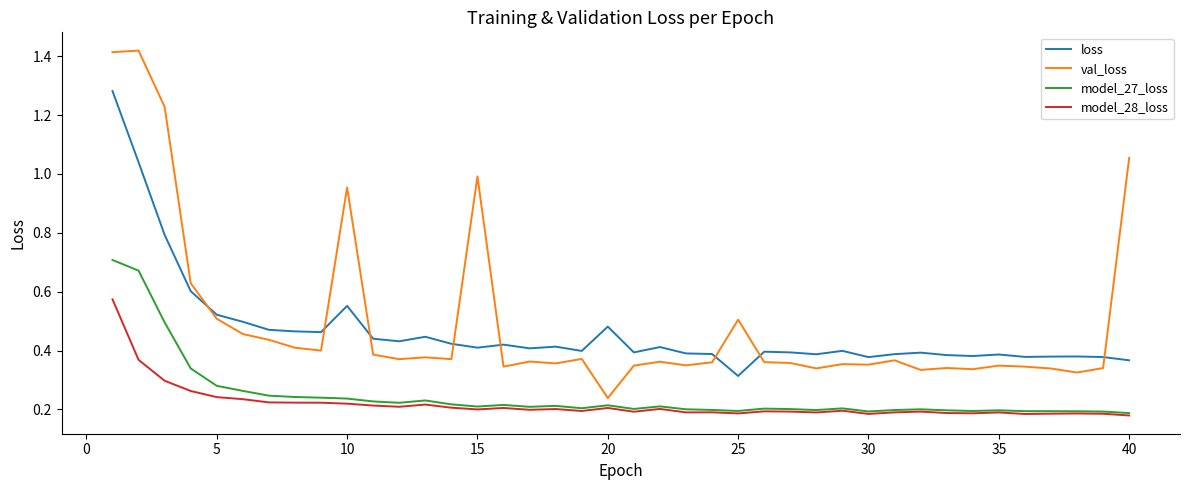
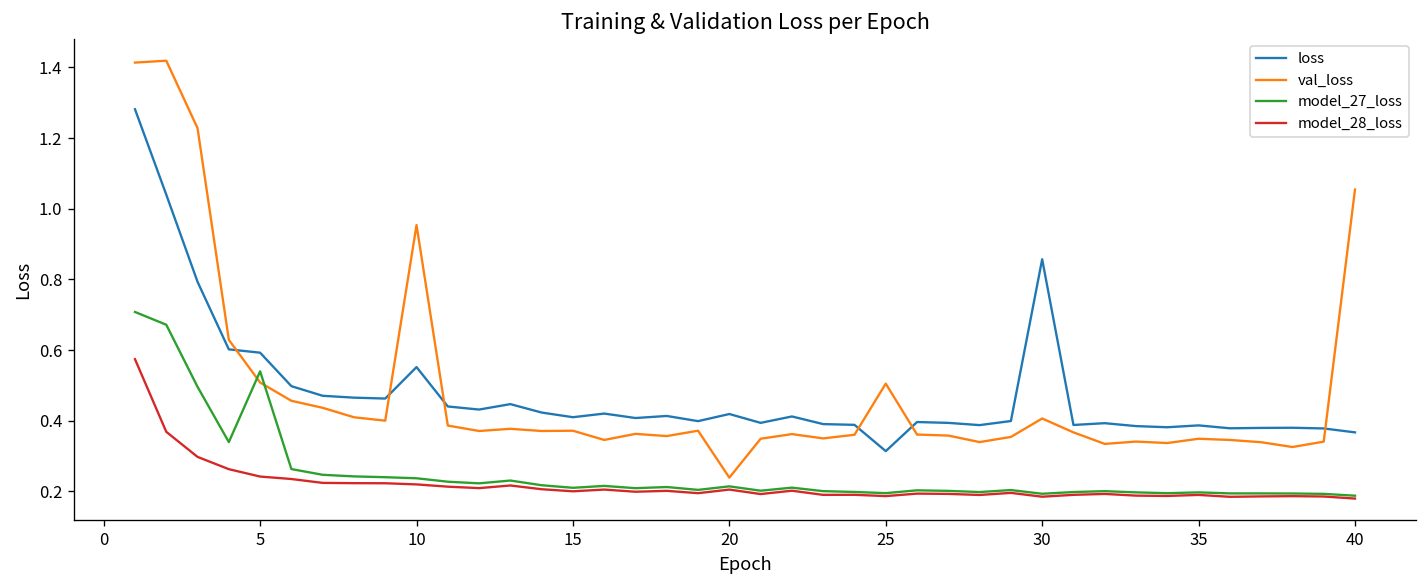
loss, 5: 0.52 -> 0.59
model_27_loss, 5: 0.28 -> 0.54
val_loss, 15: 0.99 -> 0.37
loss, 20: 0.48 -> 0.42
loss, 30: 0.38 -> 0.86
val_loss, 30: 0.35 -> 0.41
